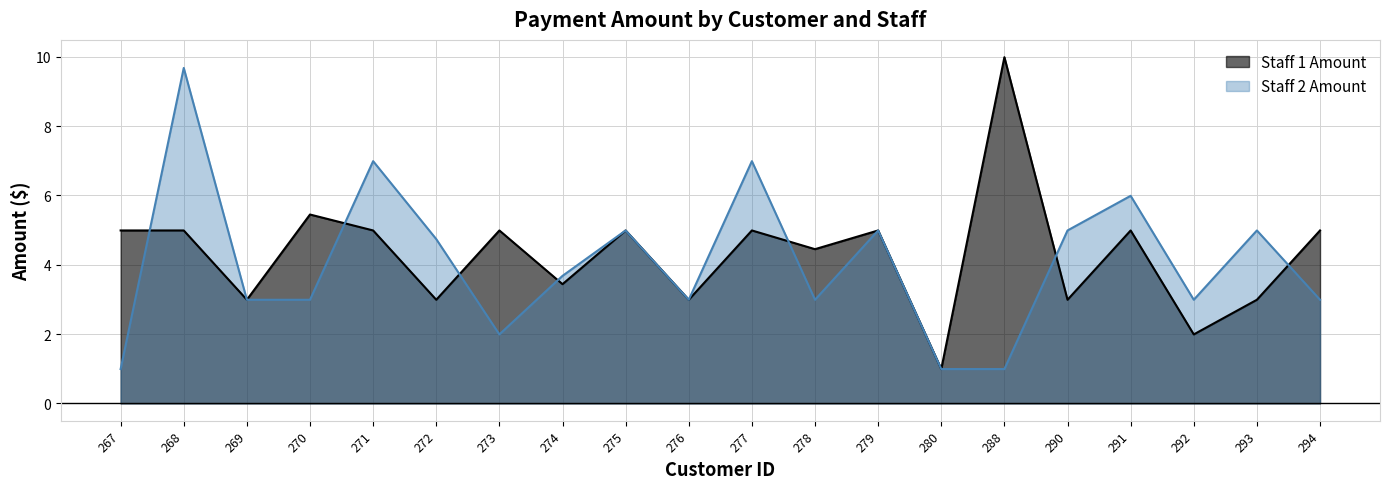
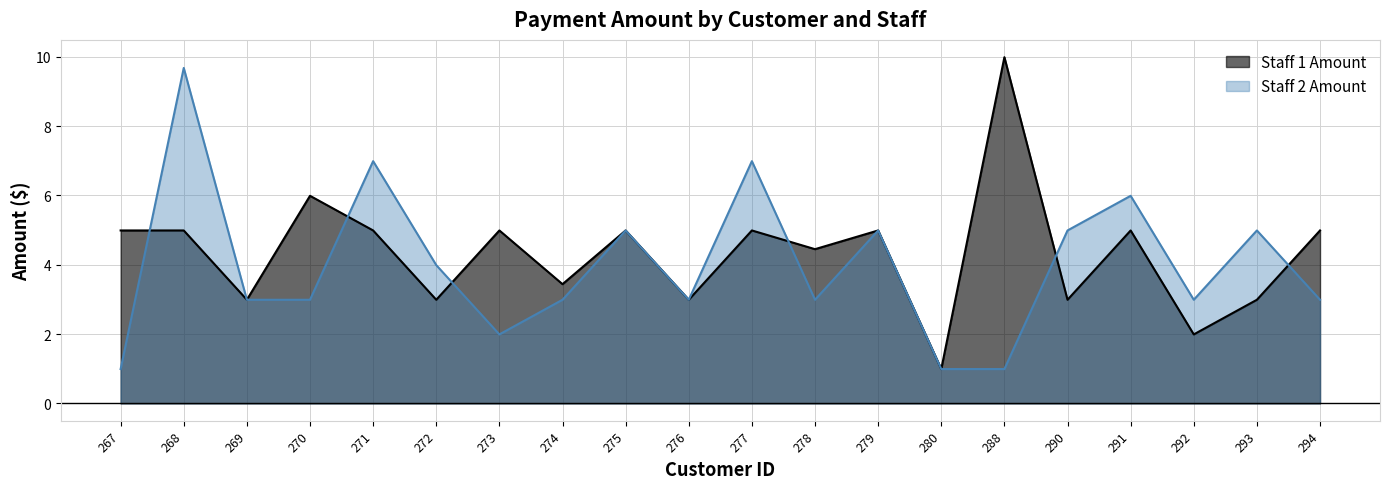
Staff 1 Amount, 270: 5.5 -> 6.0
Staff 2 Amount, 272: 4.7 -> 4.0
Staff 2 Amount, 274: 3.7 -> 3.0
